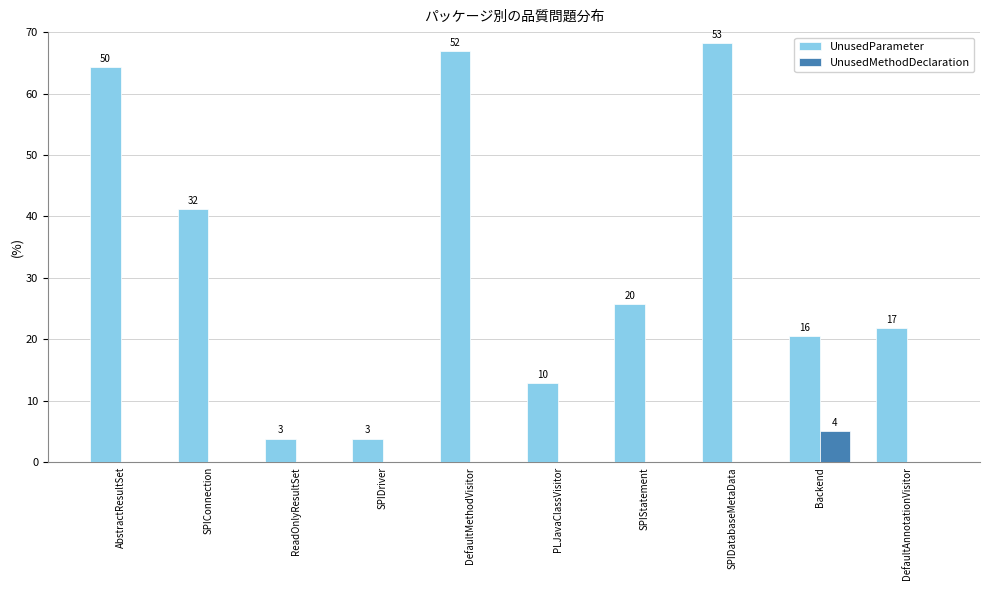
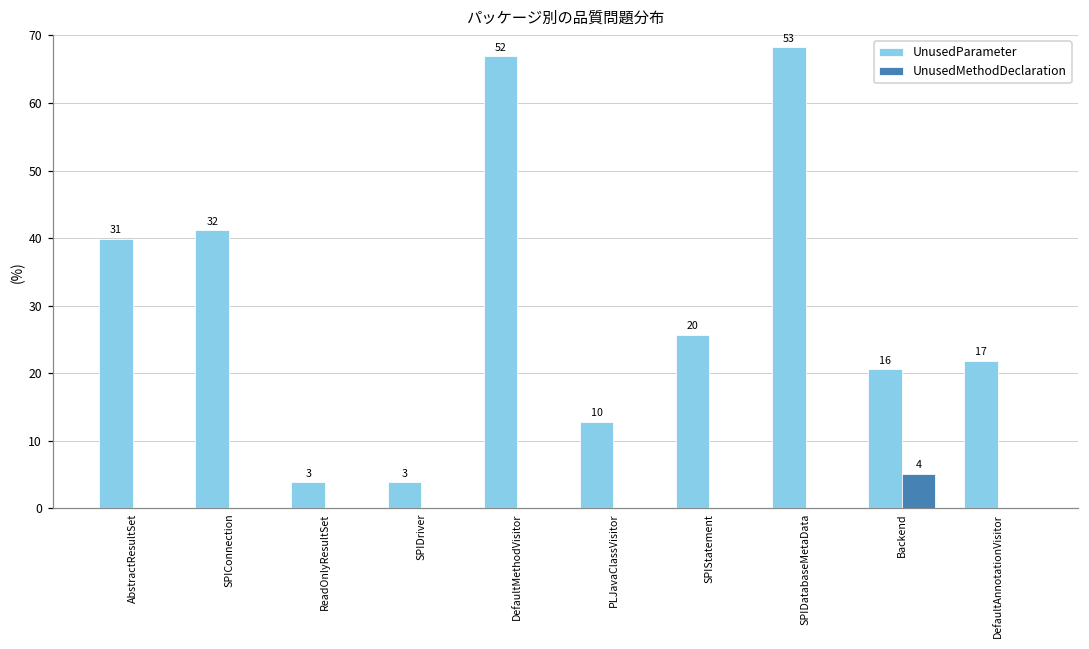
UnusedParameter, AbstractResultSet: 50 -> 31
